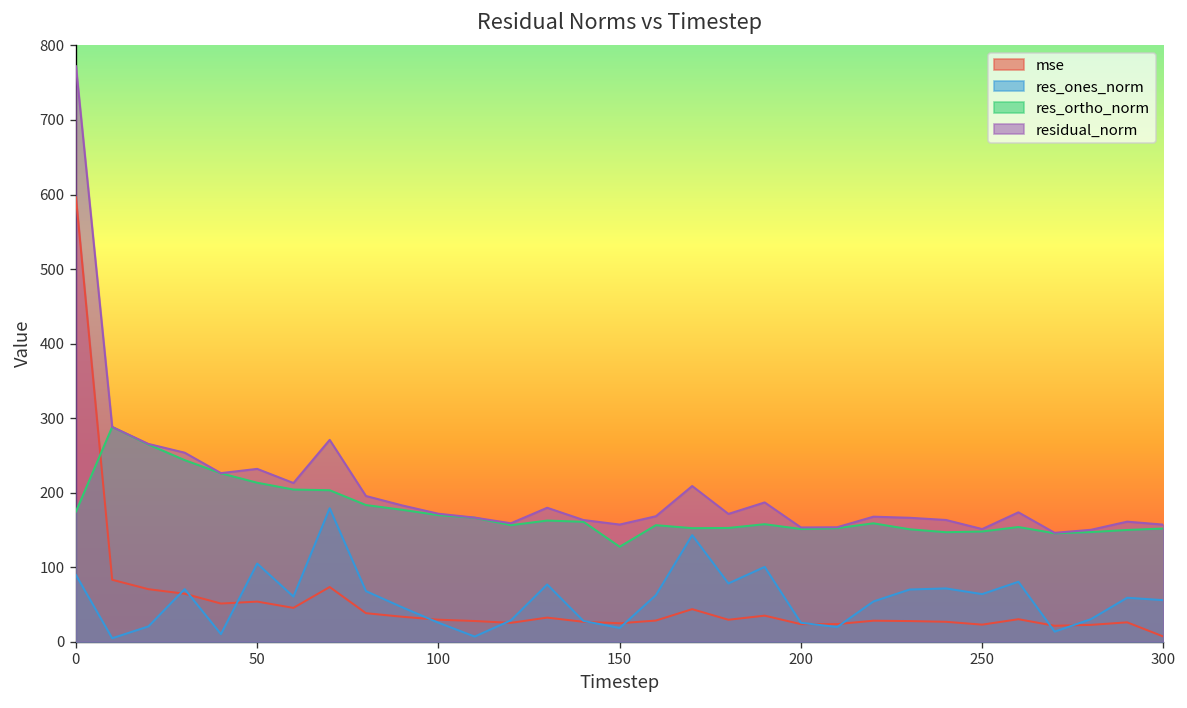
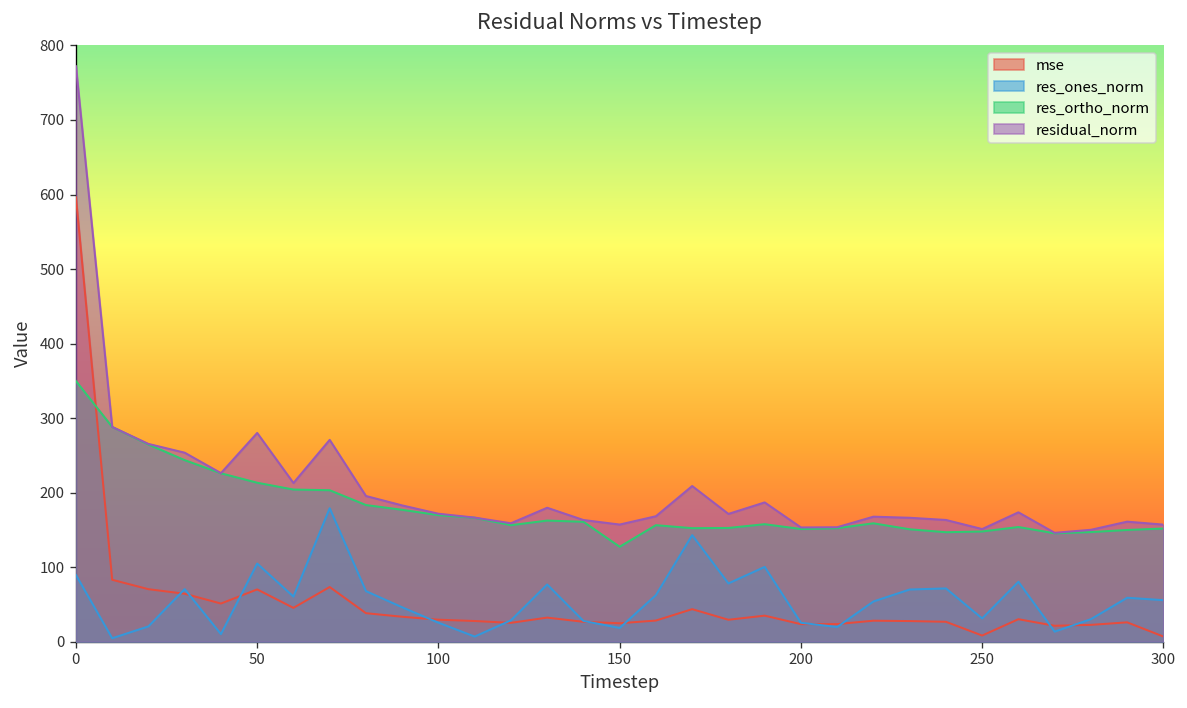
res_ortho_norm, 0: 170 -> 350
mse, 50: 50 -> 70
residual_norm, 50: 230 -> 280
mse, 250: 20 -> 10
res_ones_norm, 250: 60 -> 30
